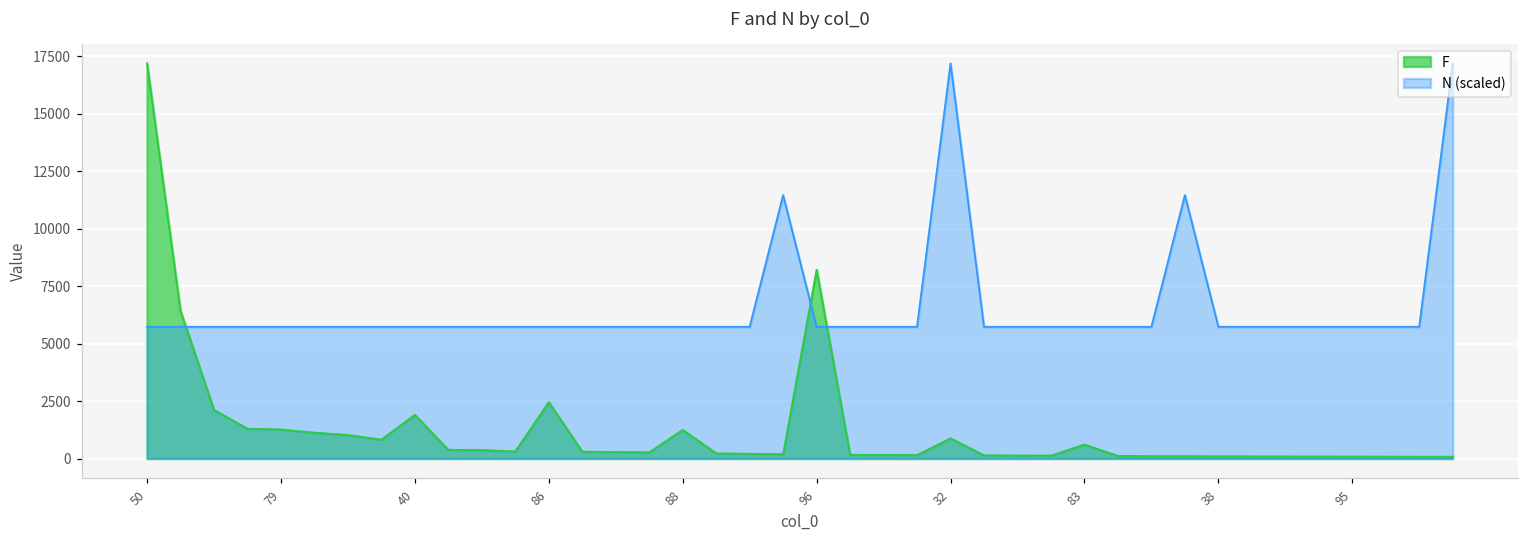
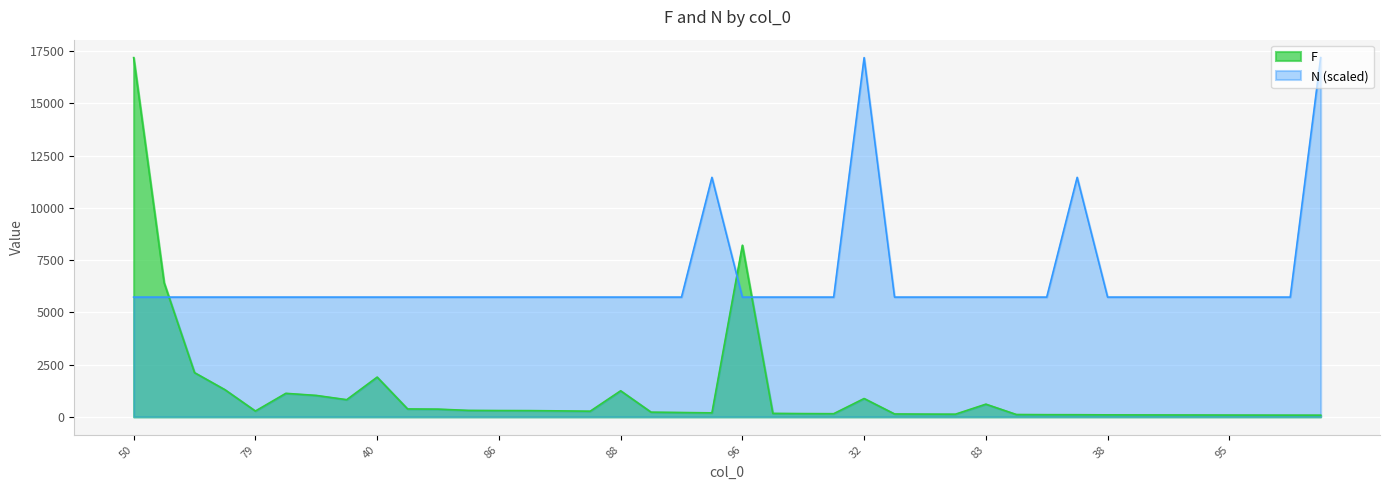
F, 79: 1300 -> 300
F, 86: 2500 -> 300
